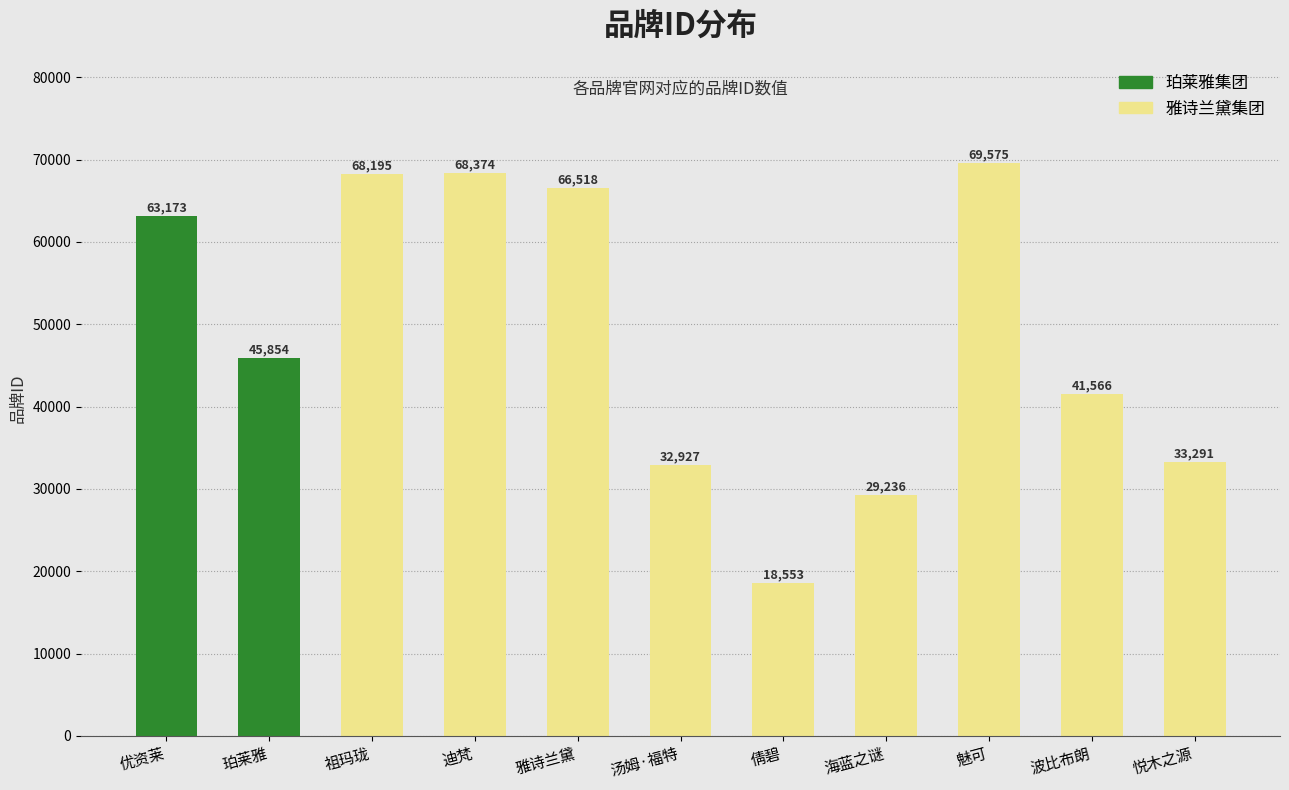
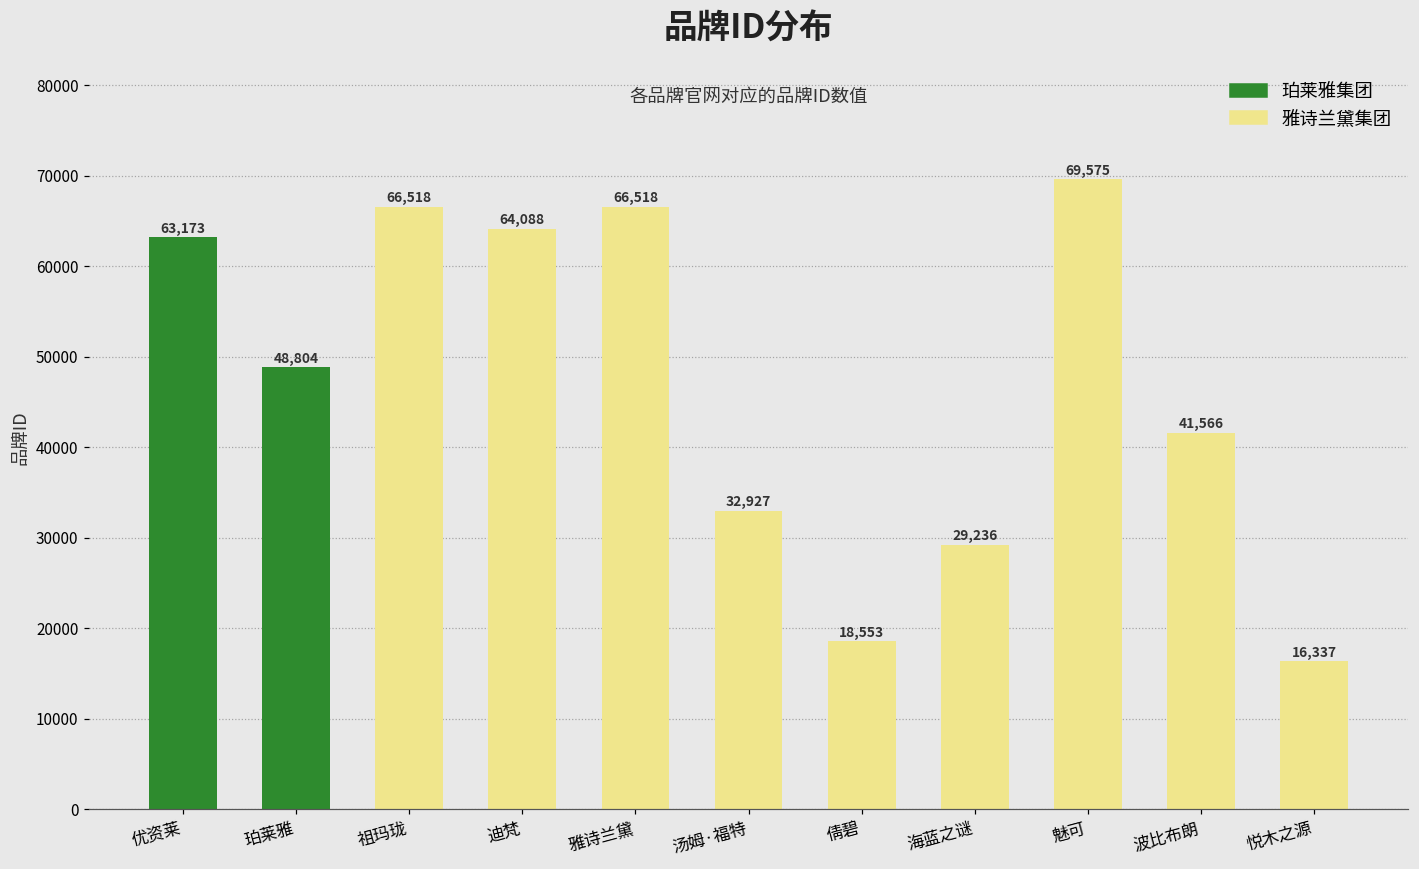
珀莱雅: 45,854 -> 48,804
祖玛珑: 68,195 -> 66,518
迪梵: 68,374 -> 64,088
悦木之源: 33,291 -> 16,337
